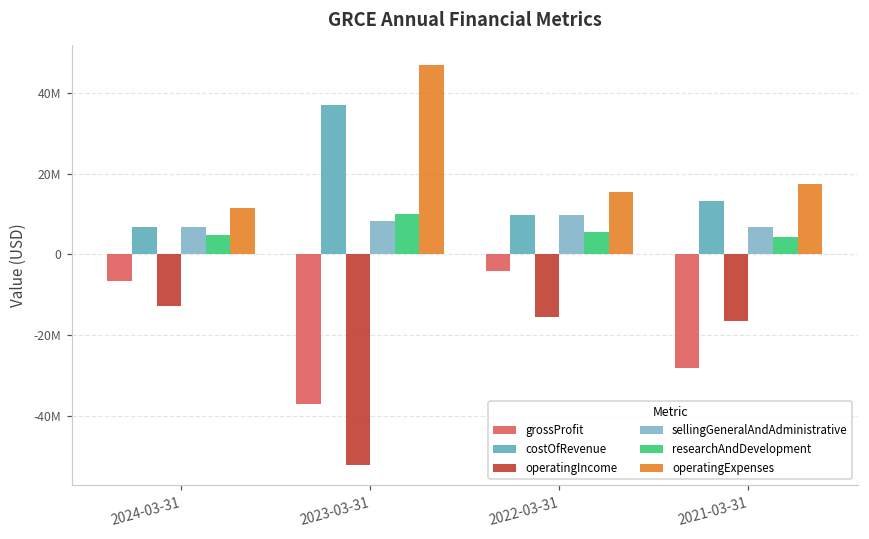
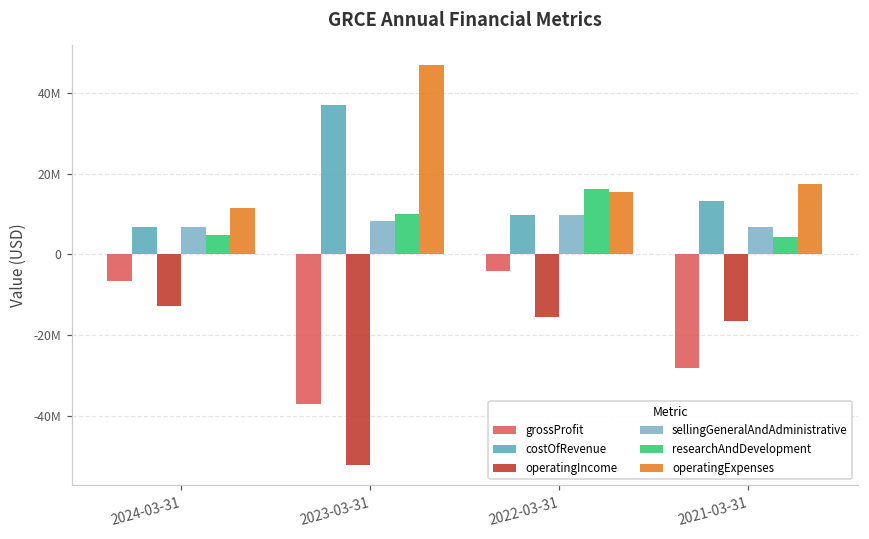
researchAndDevelopment, 2022-03-31: 6000000 -> 16000000
